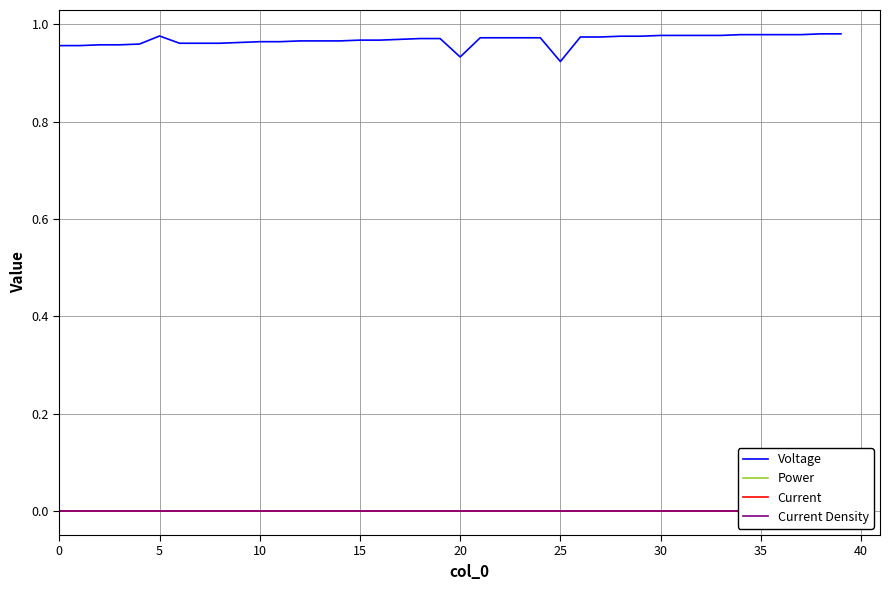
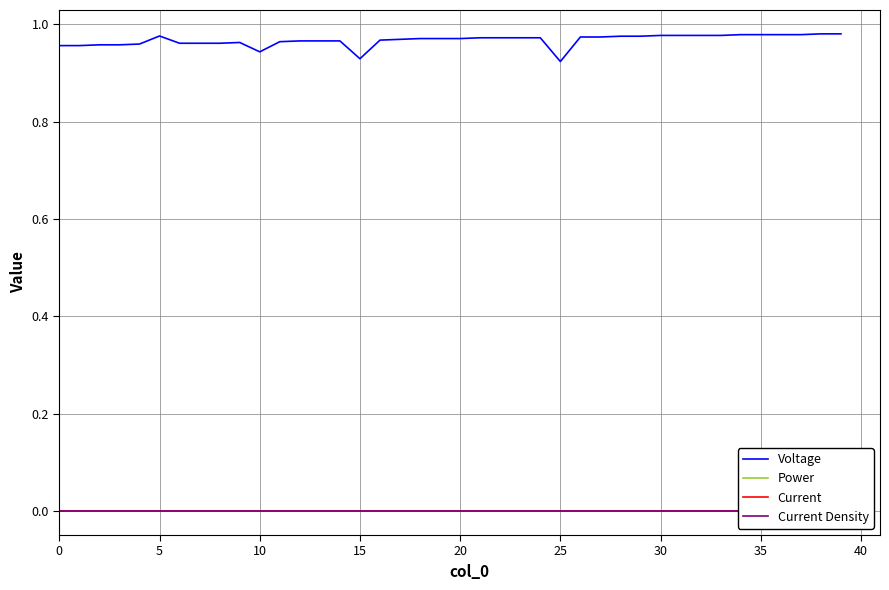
Voltage, 10: 0.96 -> 0.94
Voltage, 15: 0.97 -> 0.93
Voltage, 20: 0.93 -> 0.97
